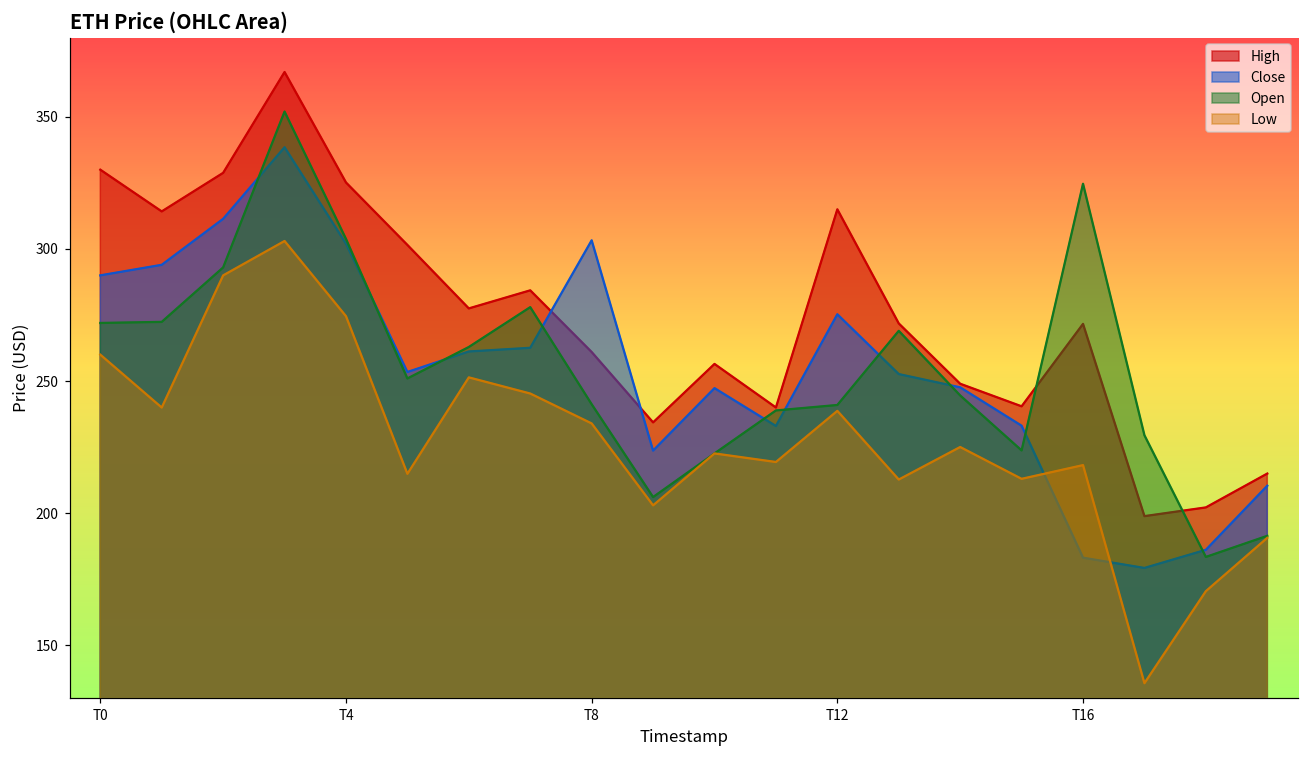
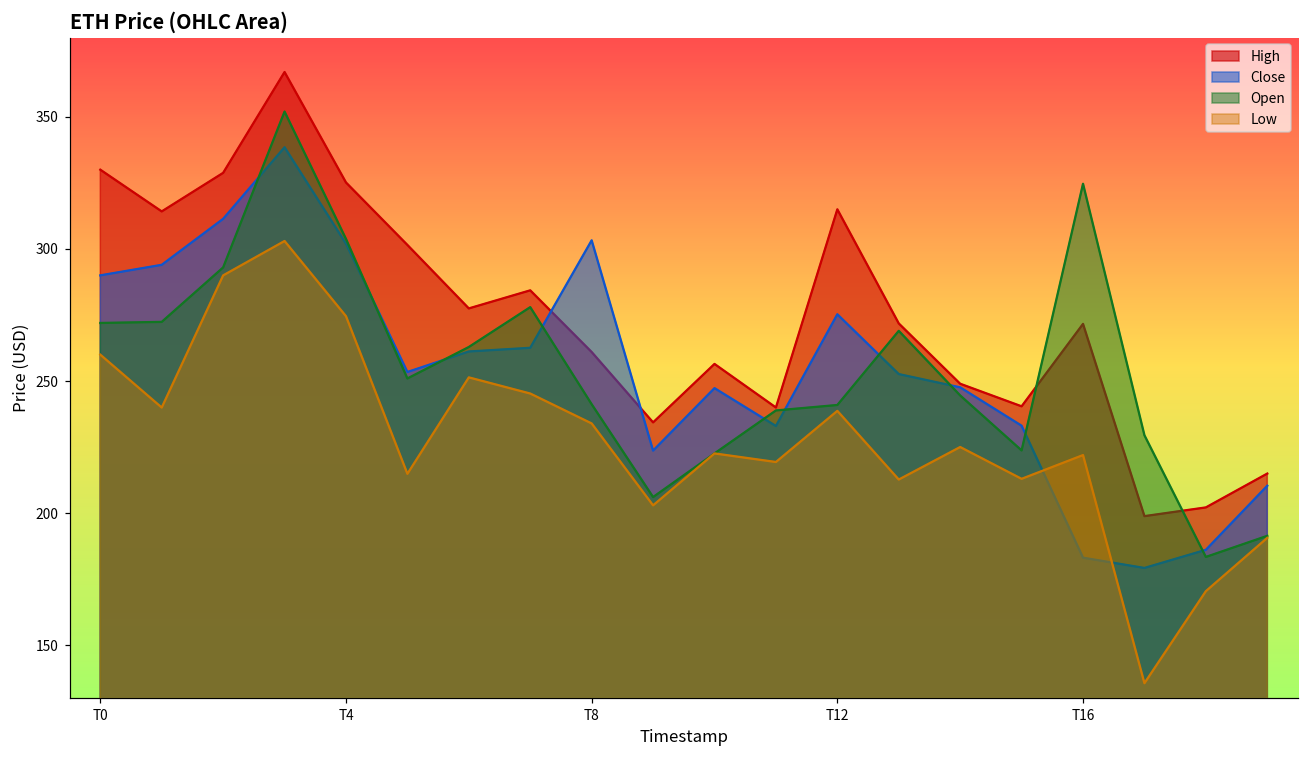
Low, T16: 218 -> 222
